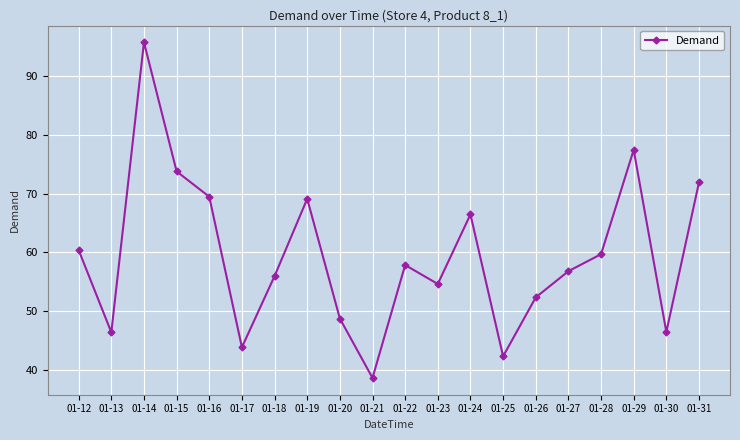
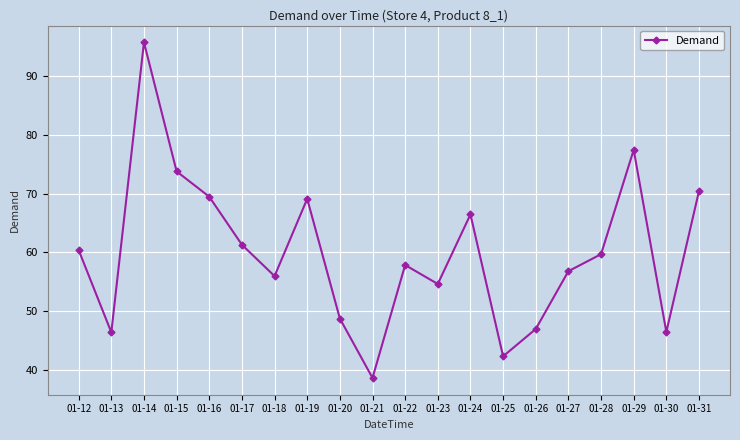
01-17: 44 -> 61
01-26: 52 -> 47
01-31: 72 -> 70
